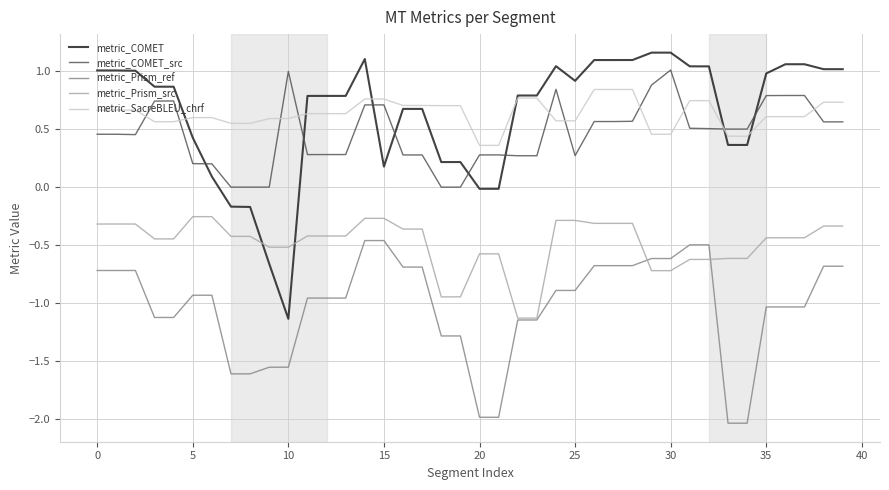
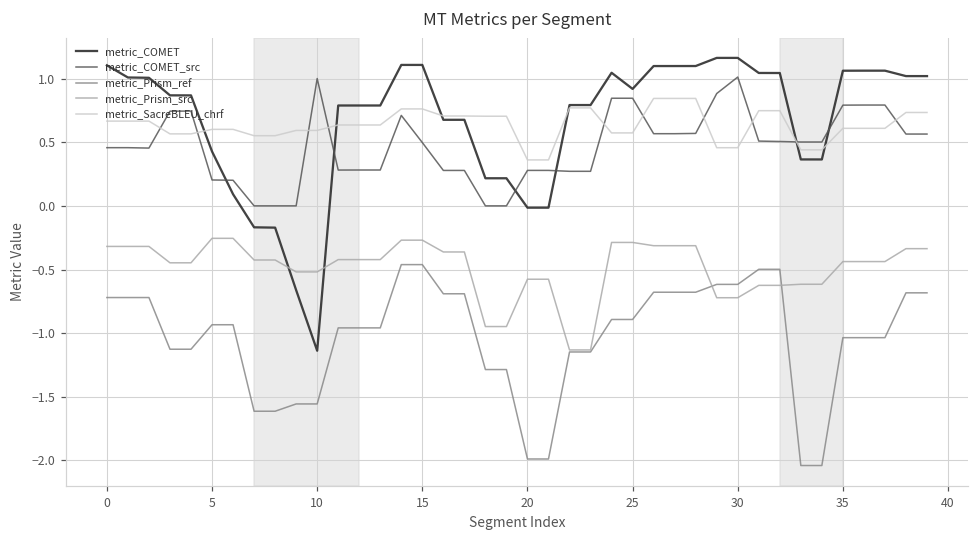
metric_COMET, 0: 1.01 -> 1.10
metric_COMET, 15: 0.18 -> 1.11
metric_COMET_src, 15: 0.71 -> 0.50
metric_COMET_src, 25: 0.27 -> 0.85
metric_COMET, 35: 0.98 -> 1.06
